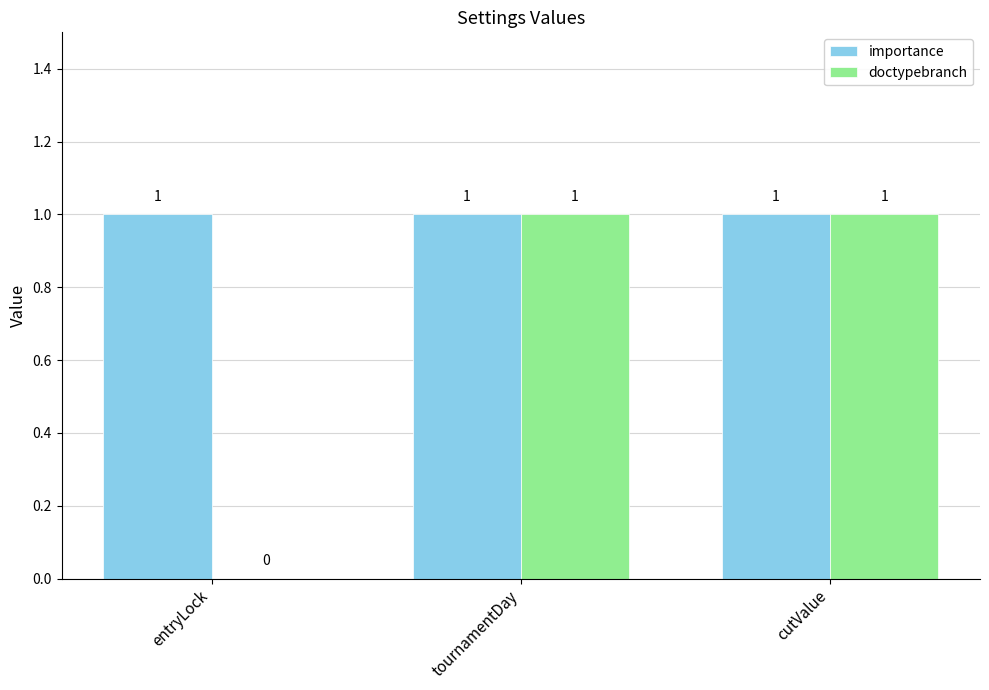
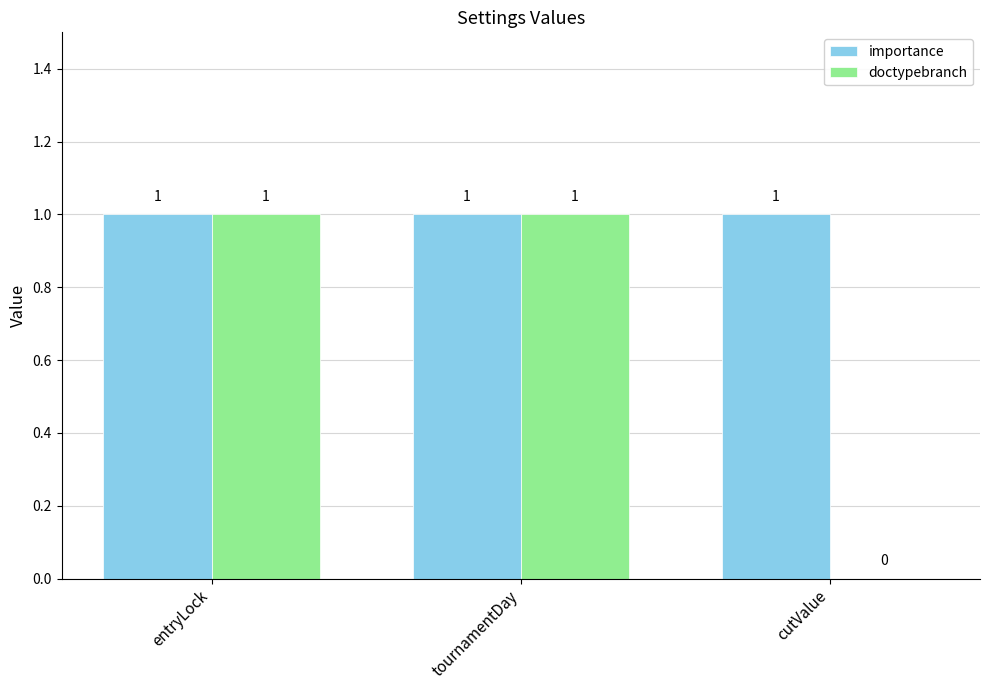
doctypebranch, entryLock: 0 -> 1
doctypebranch, cutValue: 1 -> 0
